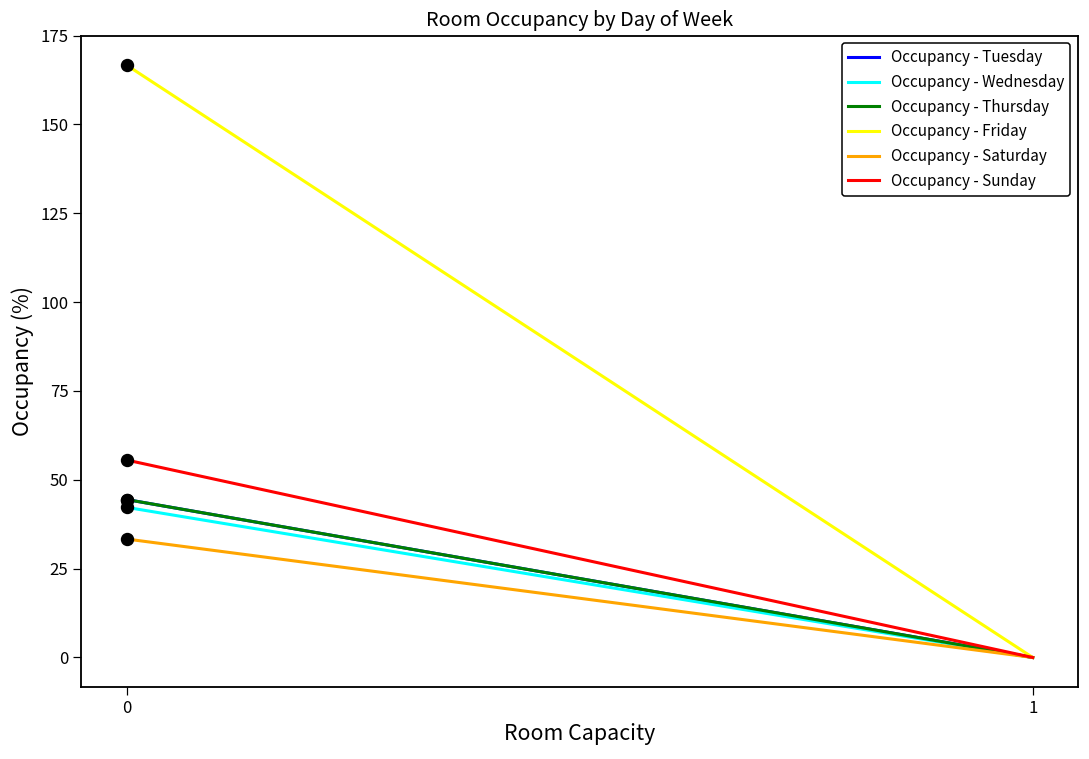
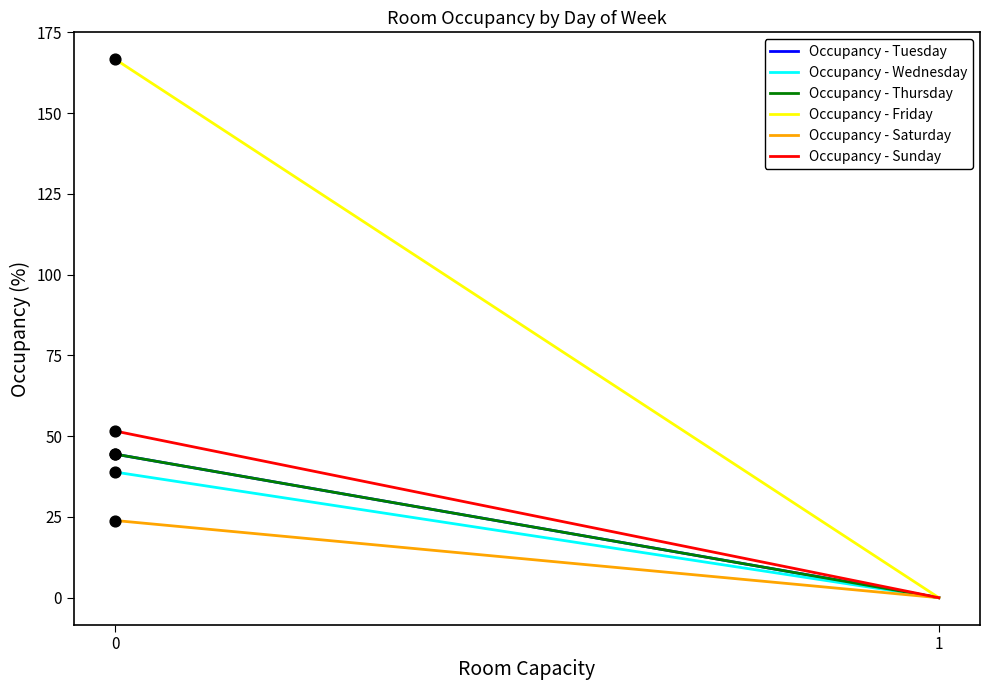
Occupancy - Wednesday, 0: 42 -> 39
Occupancy - Saturday, 0: 33 -> 24
Occupancy - Sunday, 0: 56 -> 52
